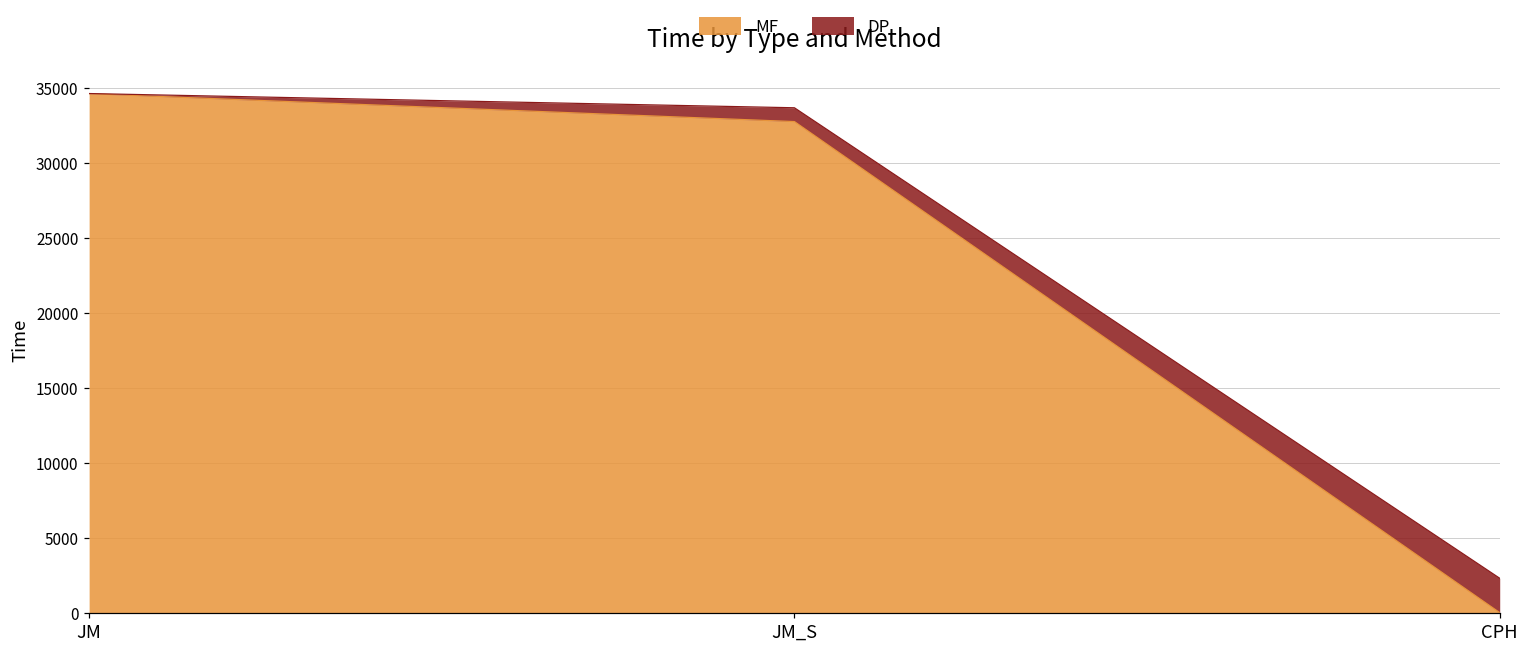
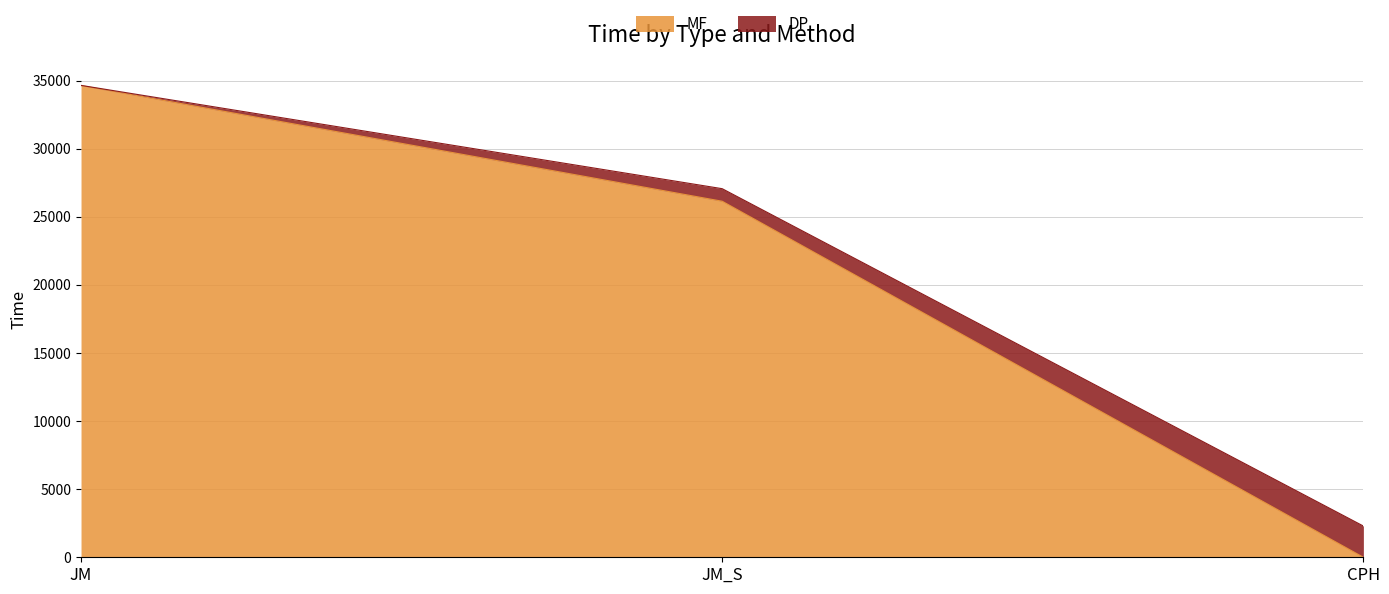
MF, JM_S: 32800 -> 26100
